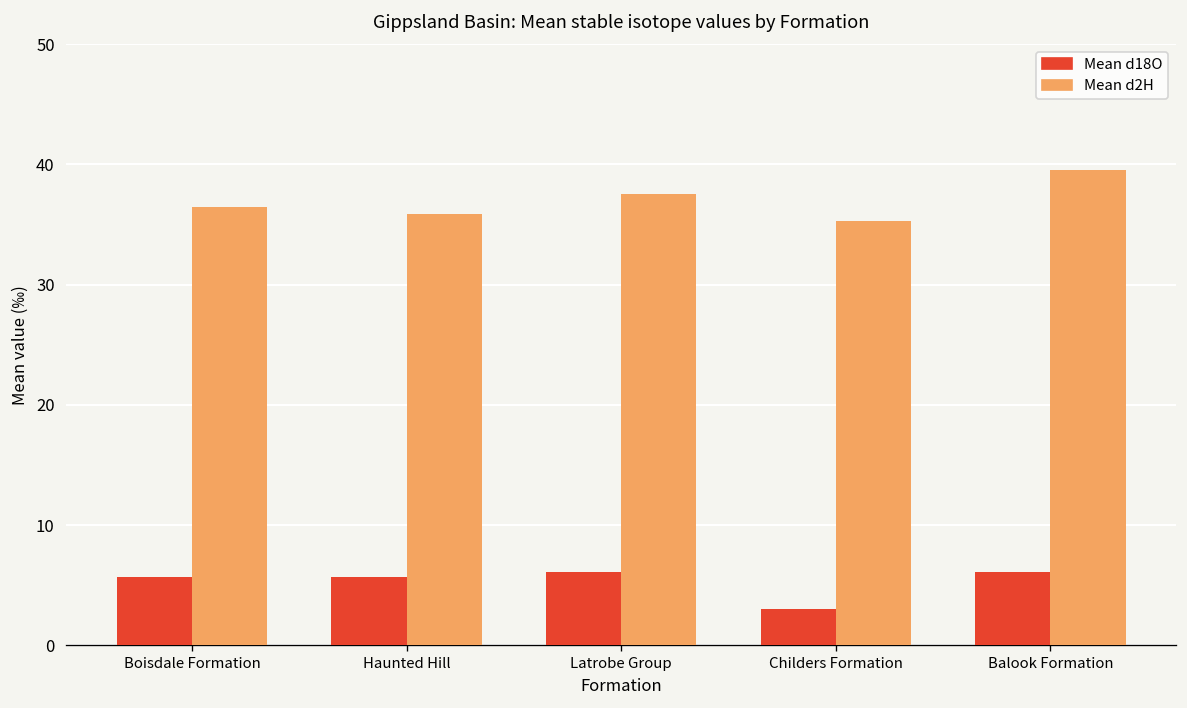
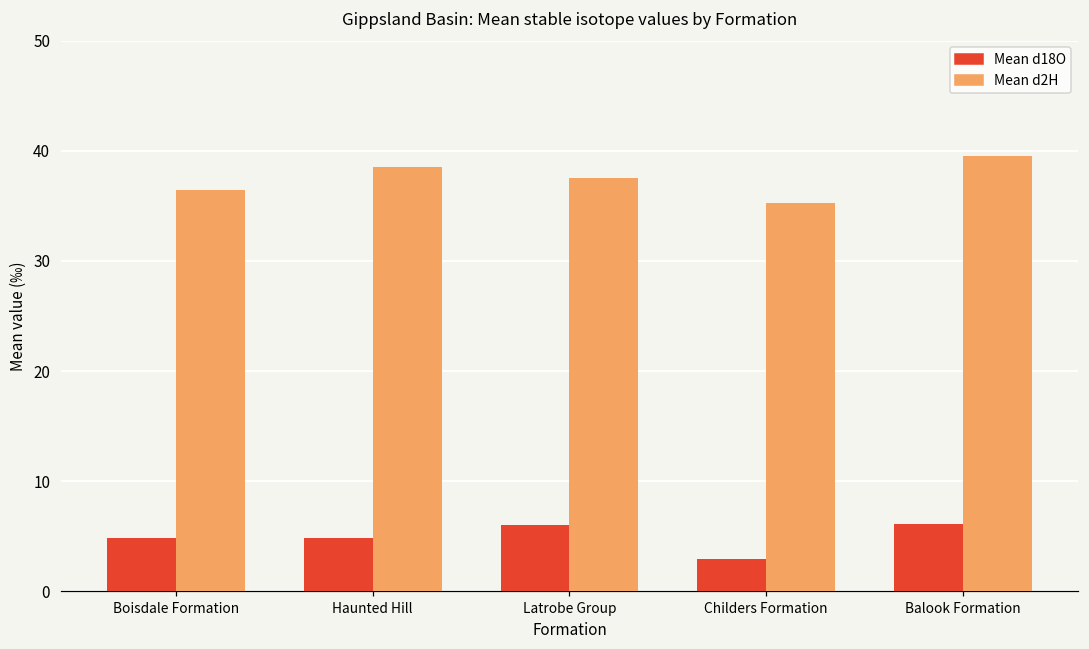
Mean d18O, Boisdale Formation: 5.7 -> 4.9
Mean d18O, Haunted Hill: 5.7 -> 4.9
Mean d2H, Haunted Hill: 35.8 -> 38.5
